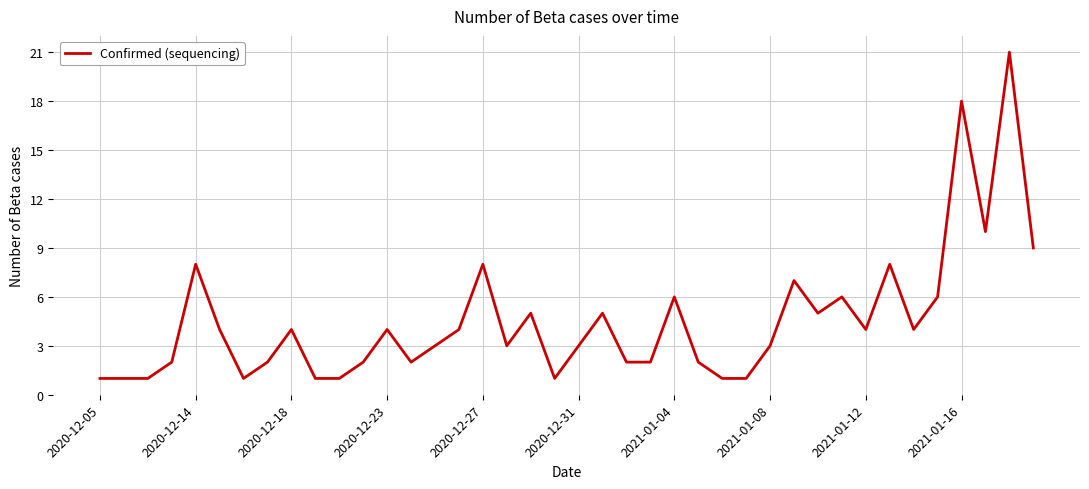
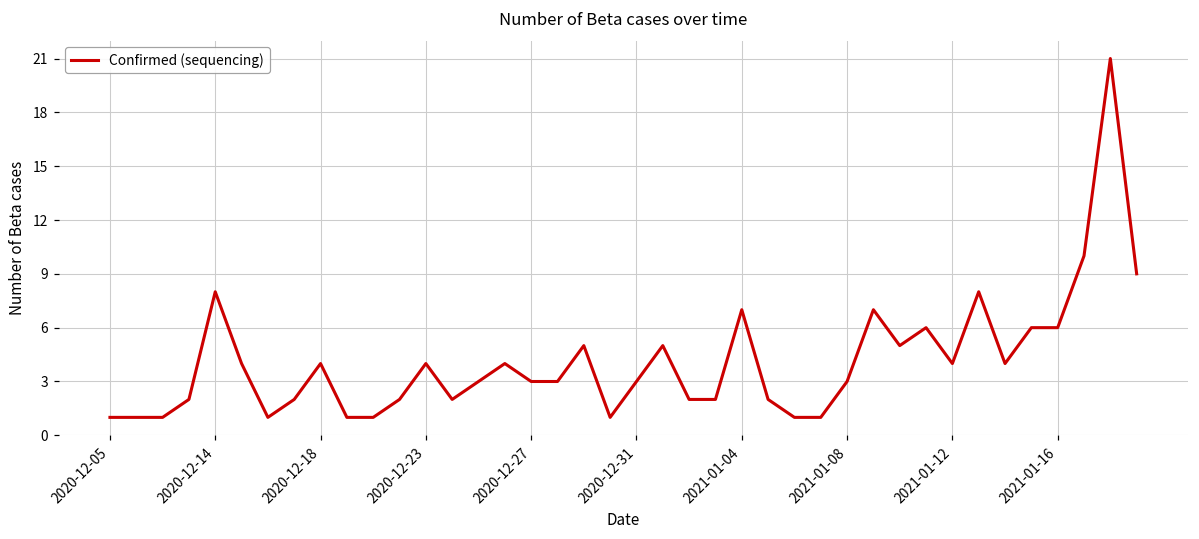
2020-12-27: 8 -> 3
2021-01-04: 6 -> 7
2021-01-16: 18 -> 6
